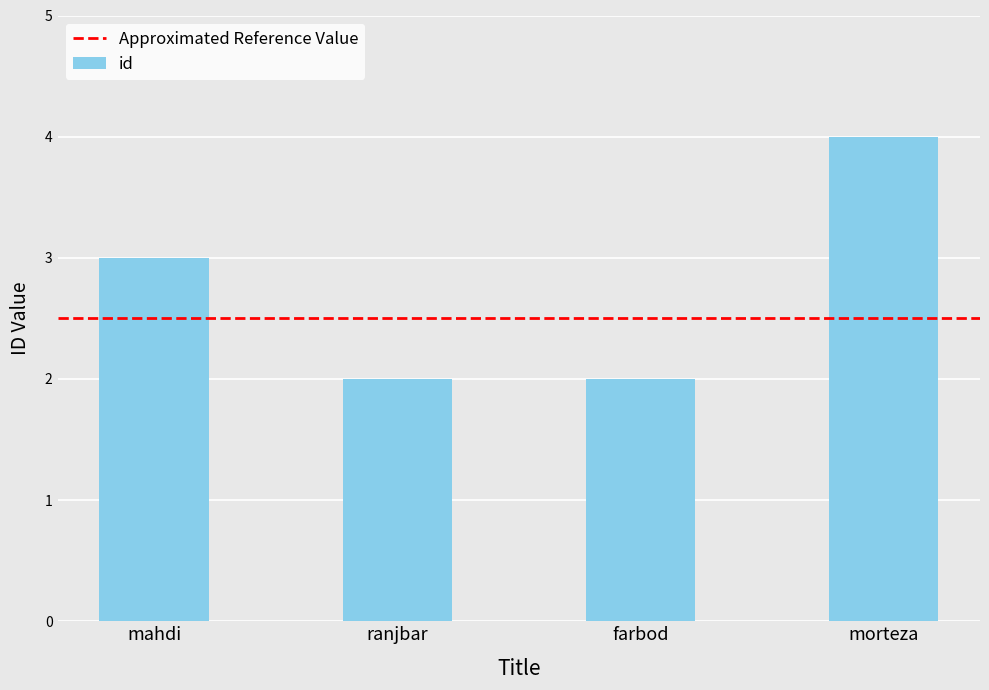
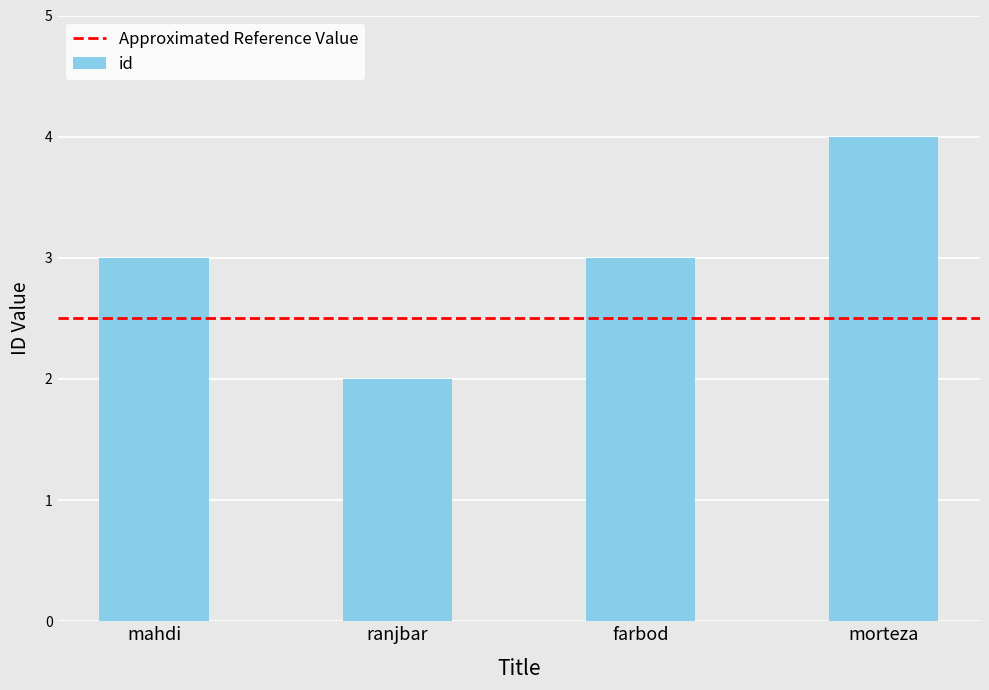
farbod: 2 -> 3
